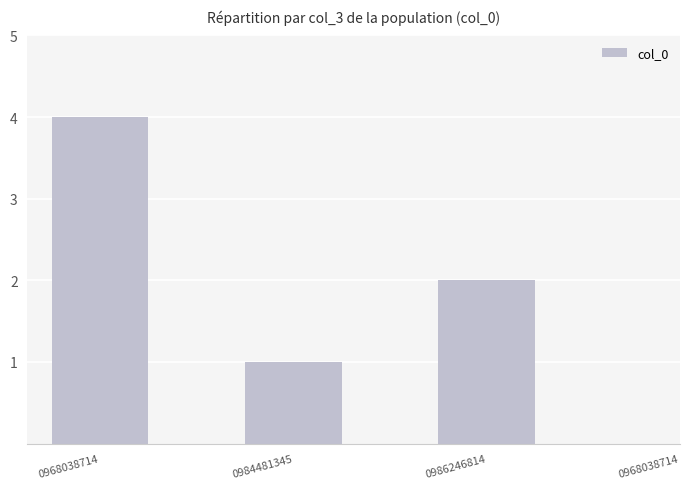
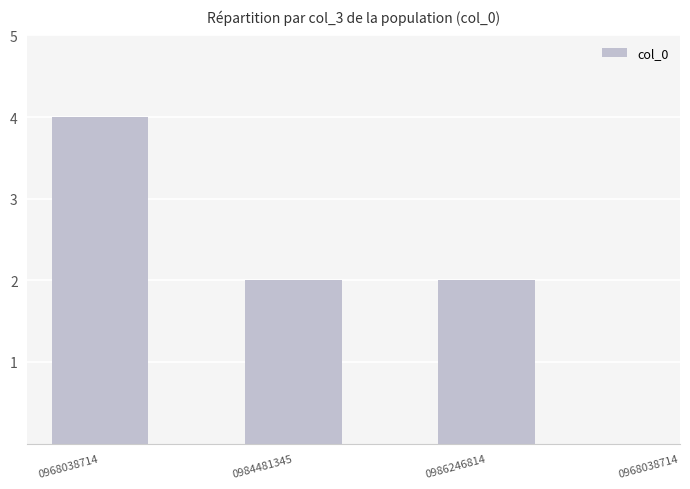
0984481345: 1 -> 2
